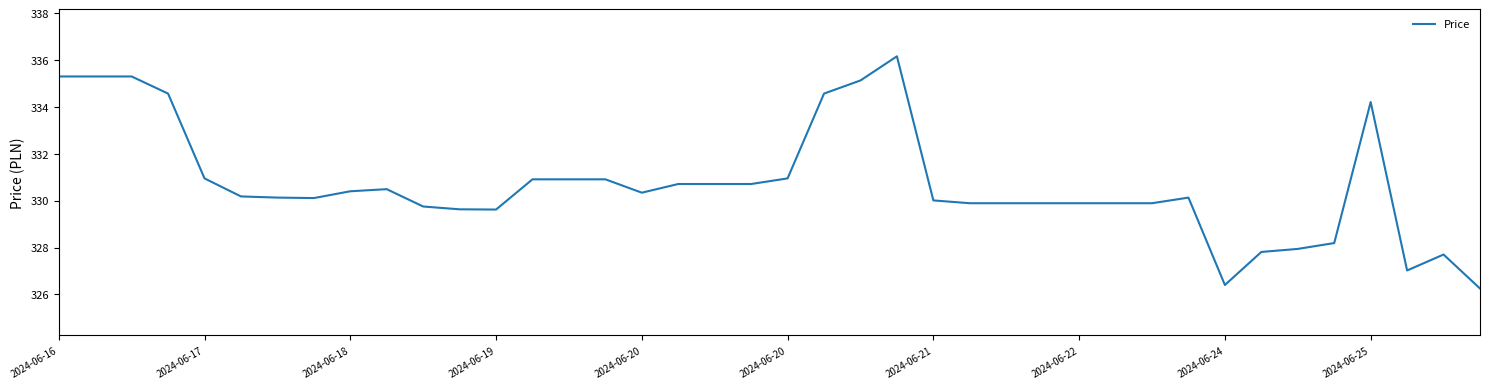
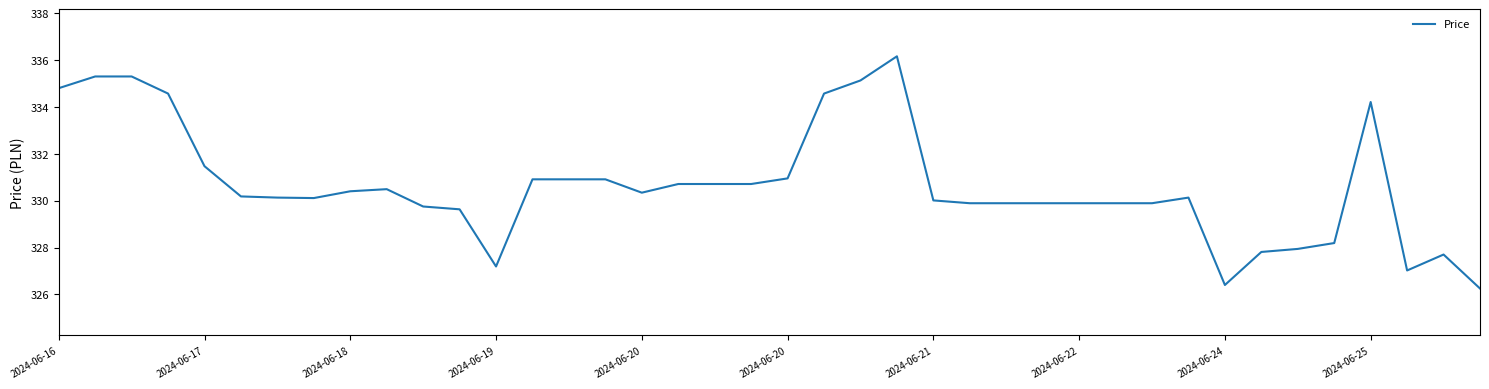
2024-06-16: 335.3 -> 334.8
2024-06-17: 331.0 -> 331.5
2024-06-19: 329.6 -> 327.2
